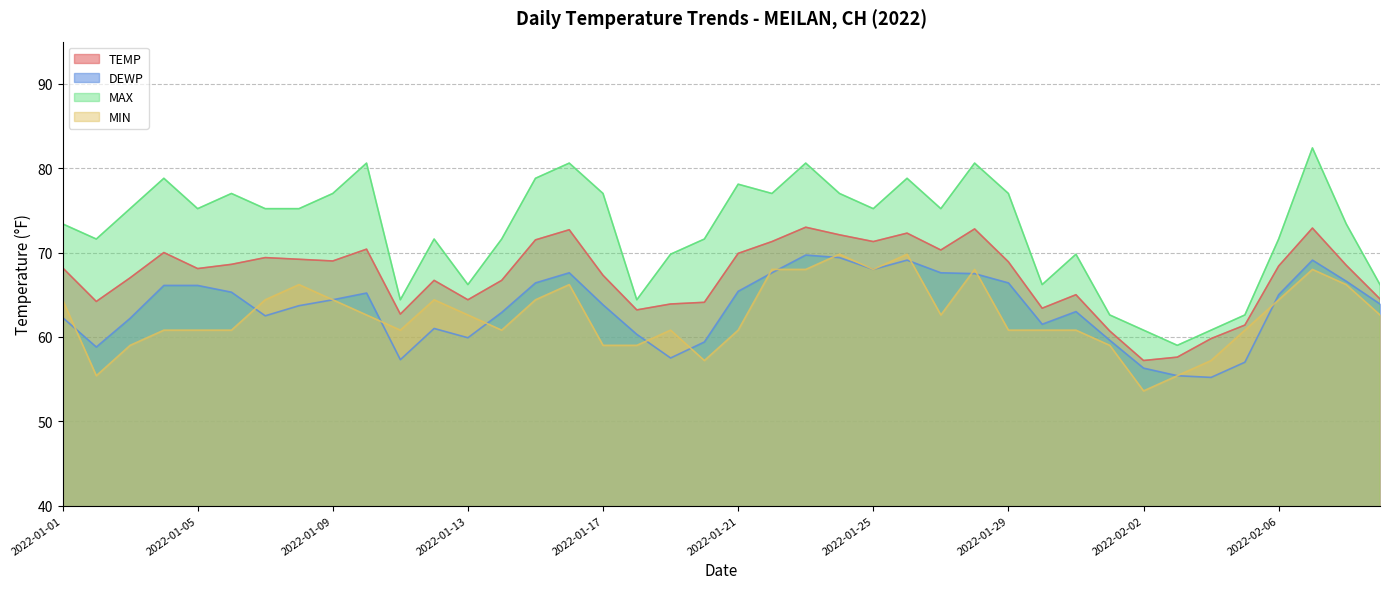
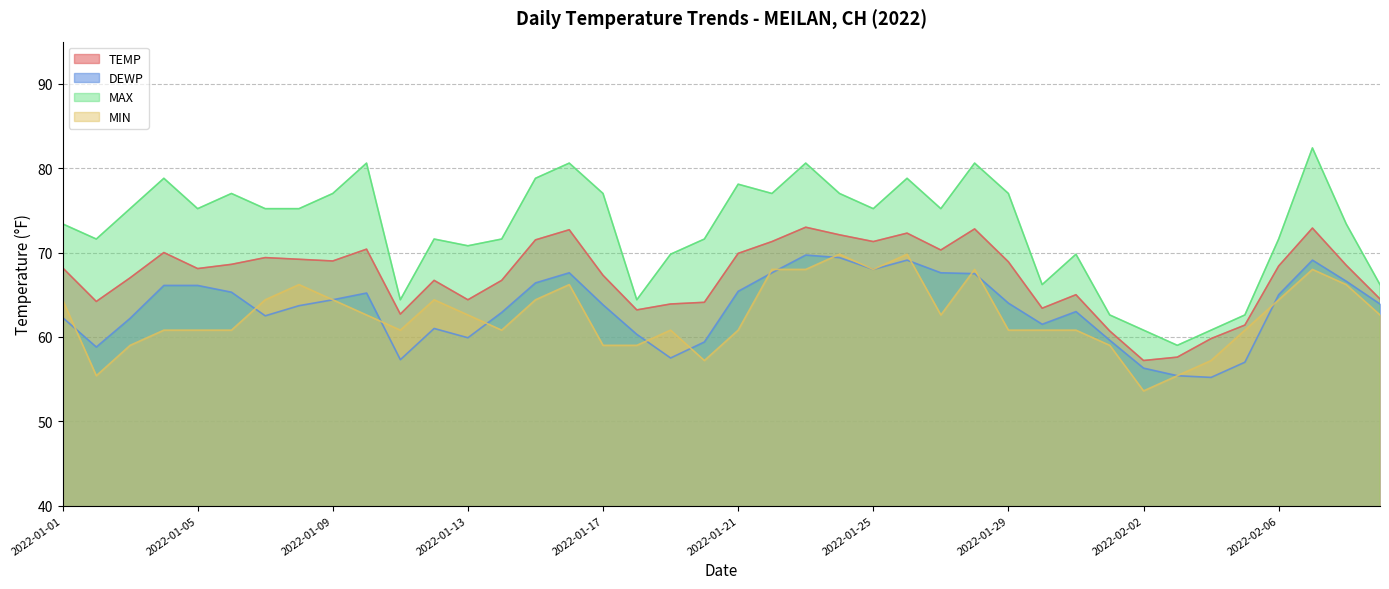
MAX, 2022-01-13: 66 -> 71
DEWP, 2022-01-29: 66 -> 64
